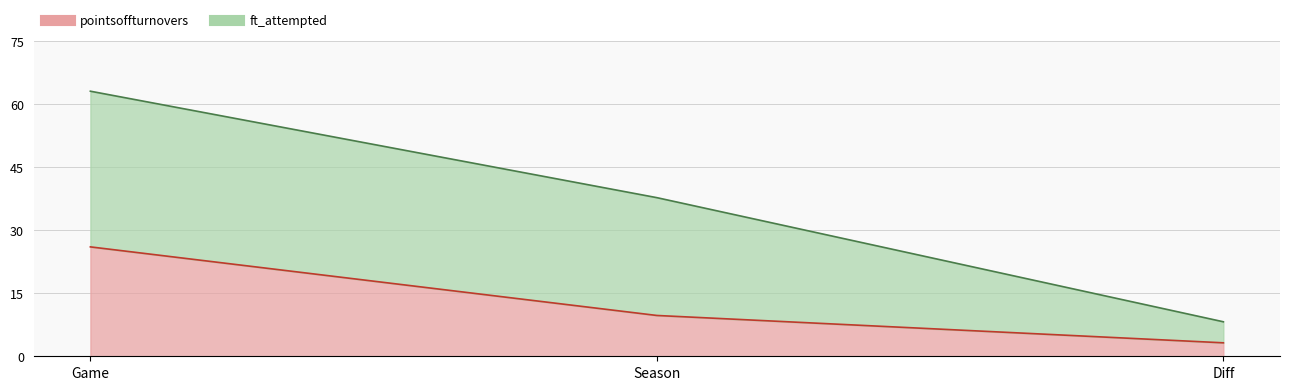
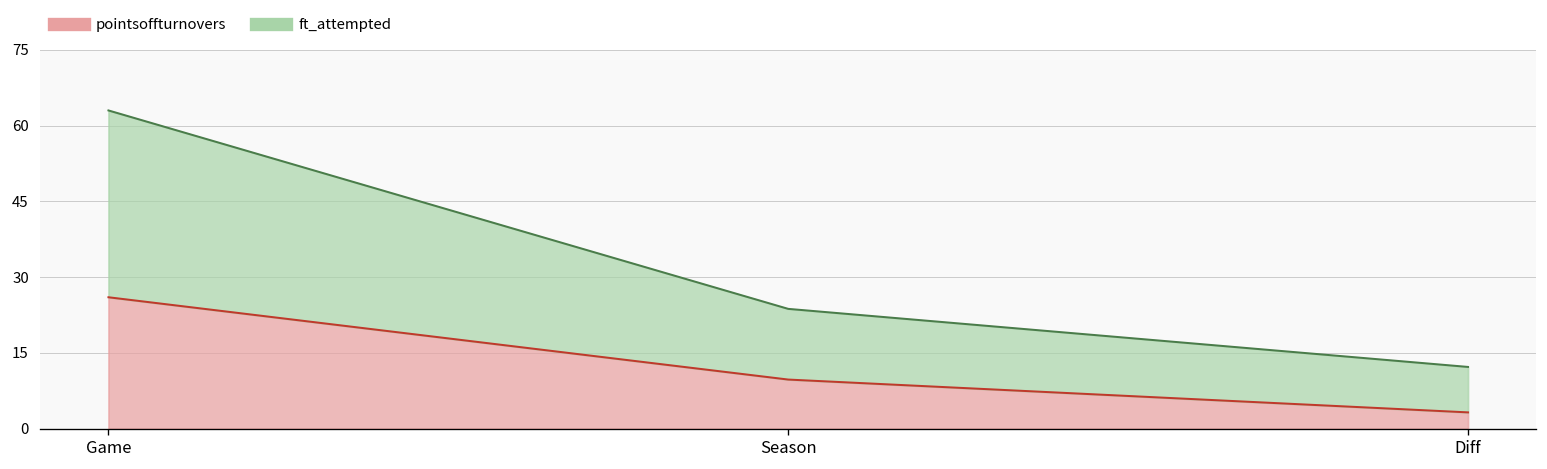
ft_attempted, Season: 28 -> 14
ft_attempted, Diff: 5 -> 9
